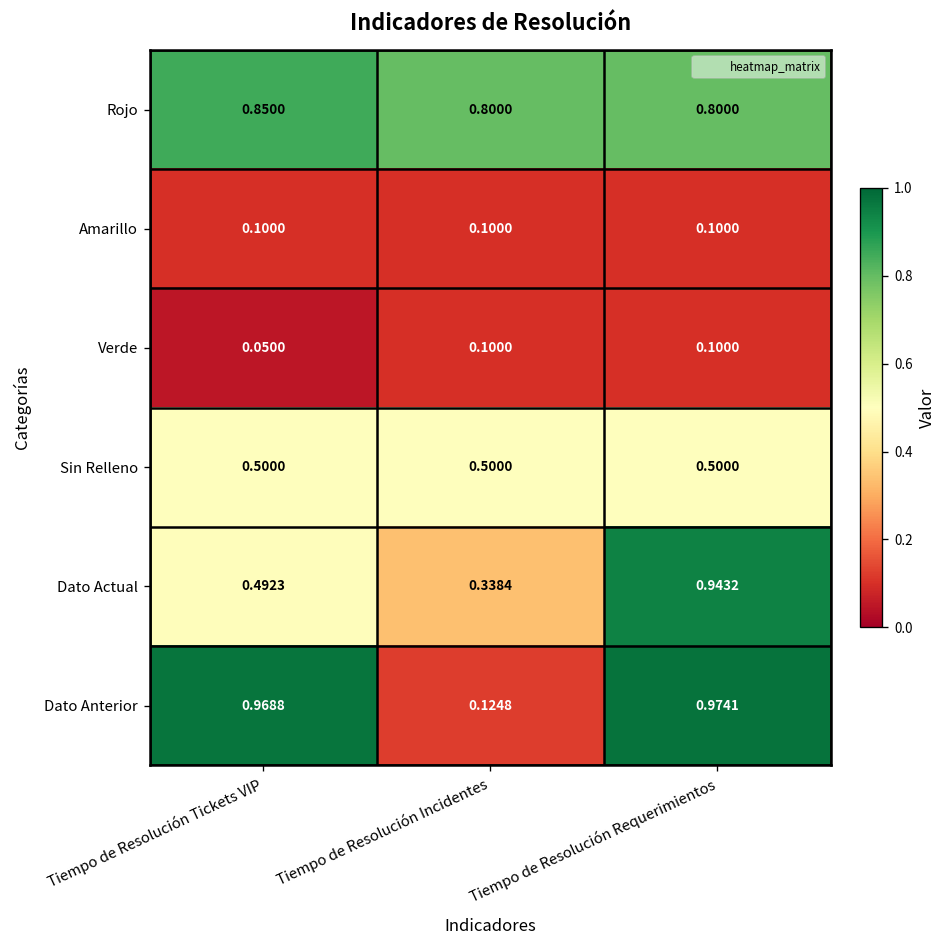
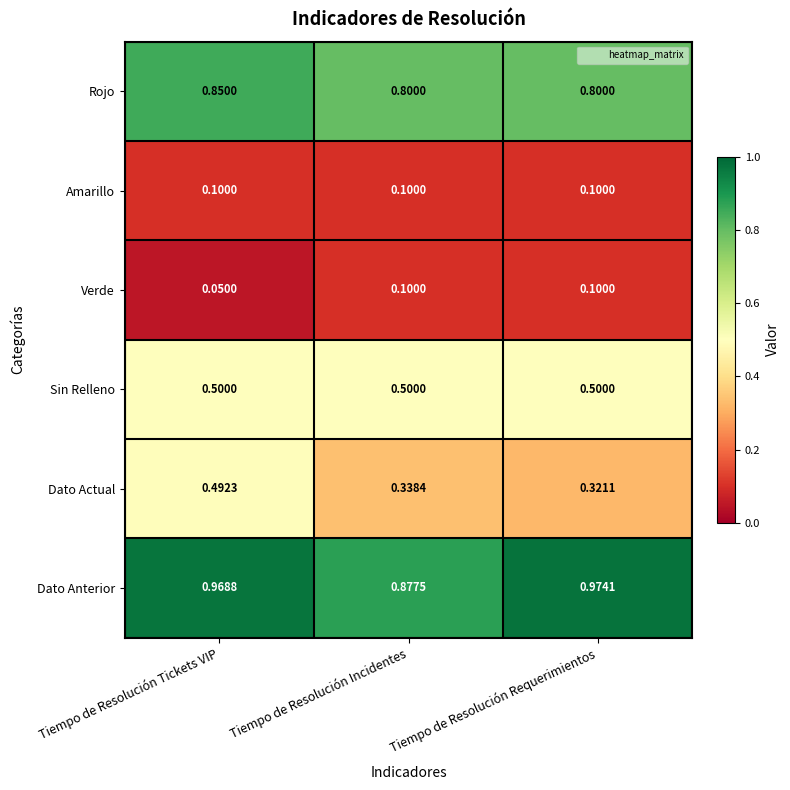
Dato Actual, Tiempo de Resolución Requerimientos: 0.9432 -> 0.3211
Dato Anterior, Tiempo de Resolución Incidentes: 0.1248 -> 0.8775
